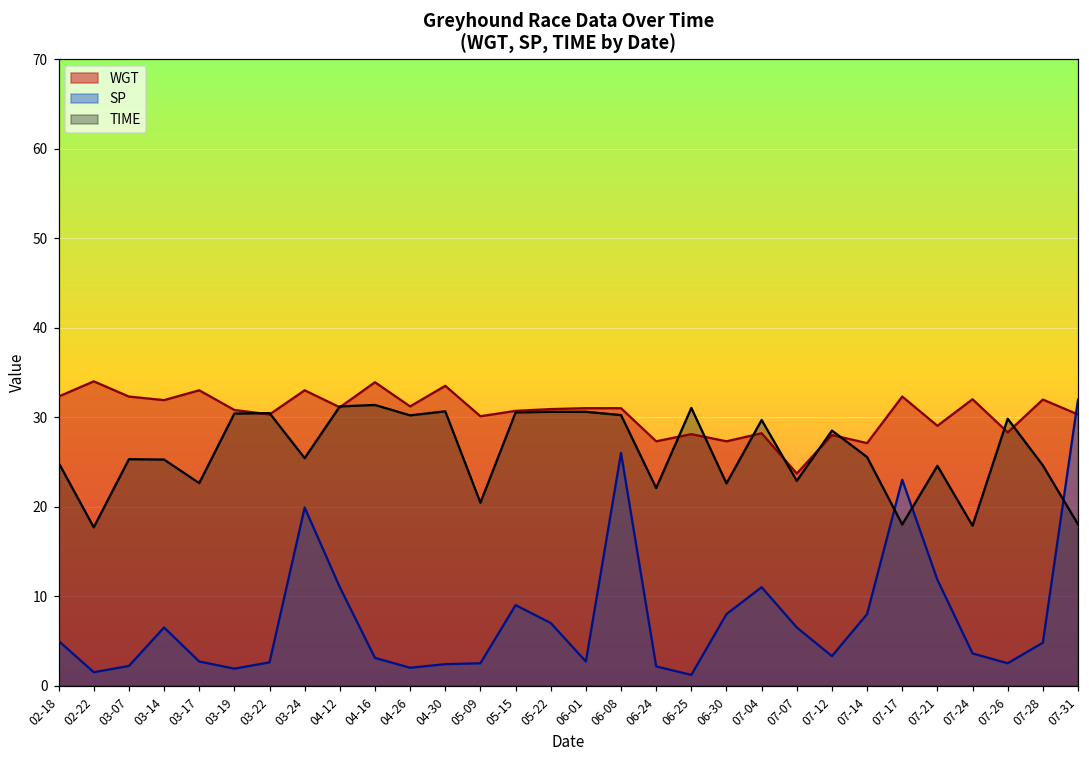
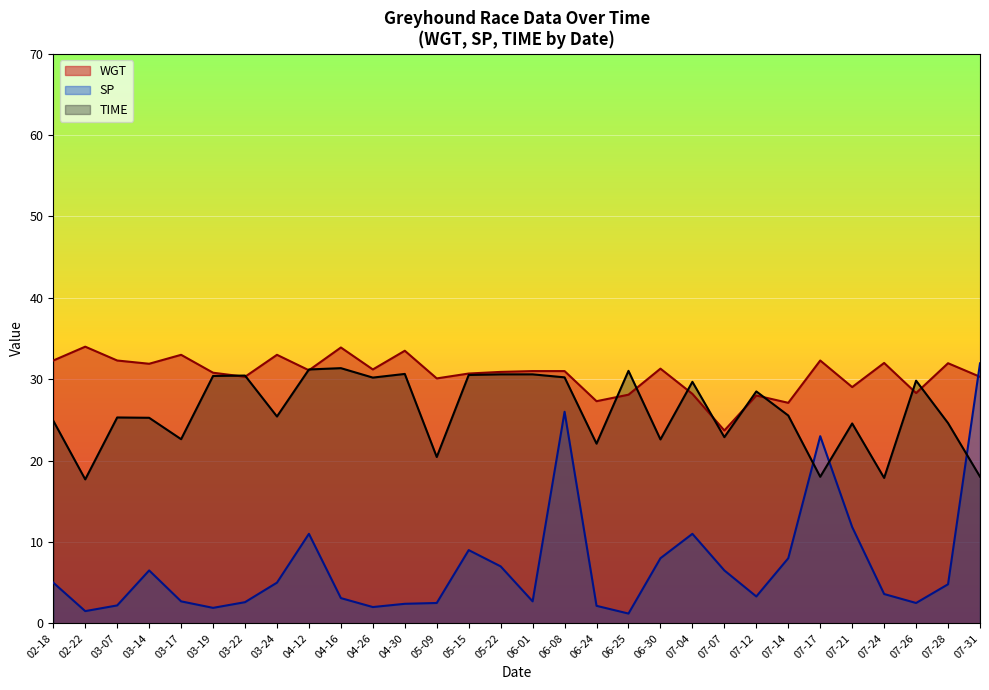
SP, 03-24: 20 -> 5
WGT, 06-30: 27 -> 31
